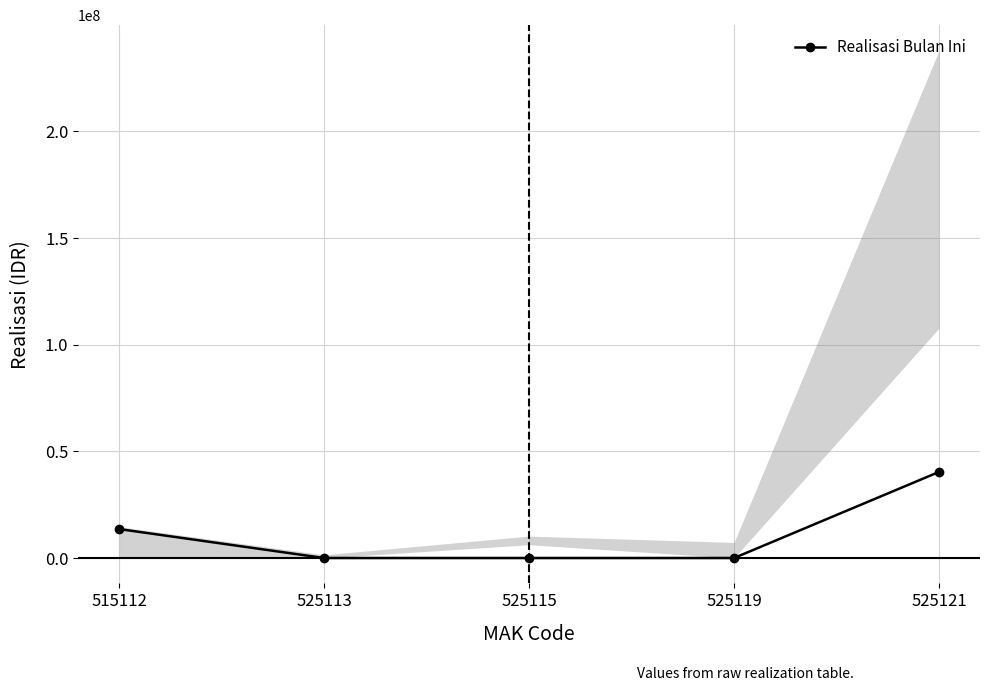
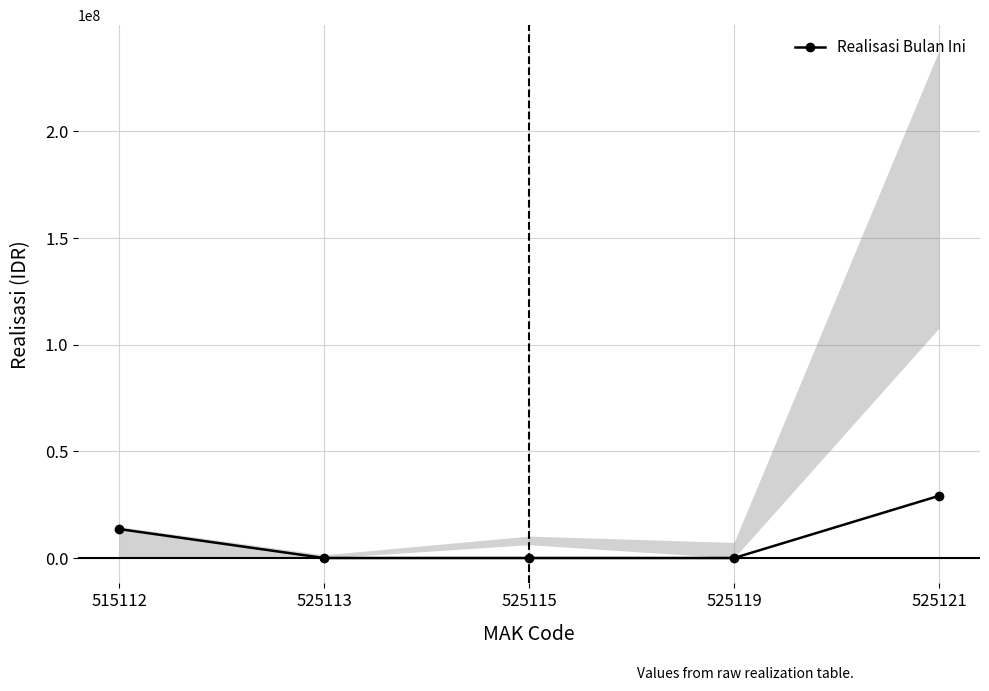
Realisasi Bulan Ini, 525121: 40000000 -> 29000000
